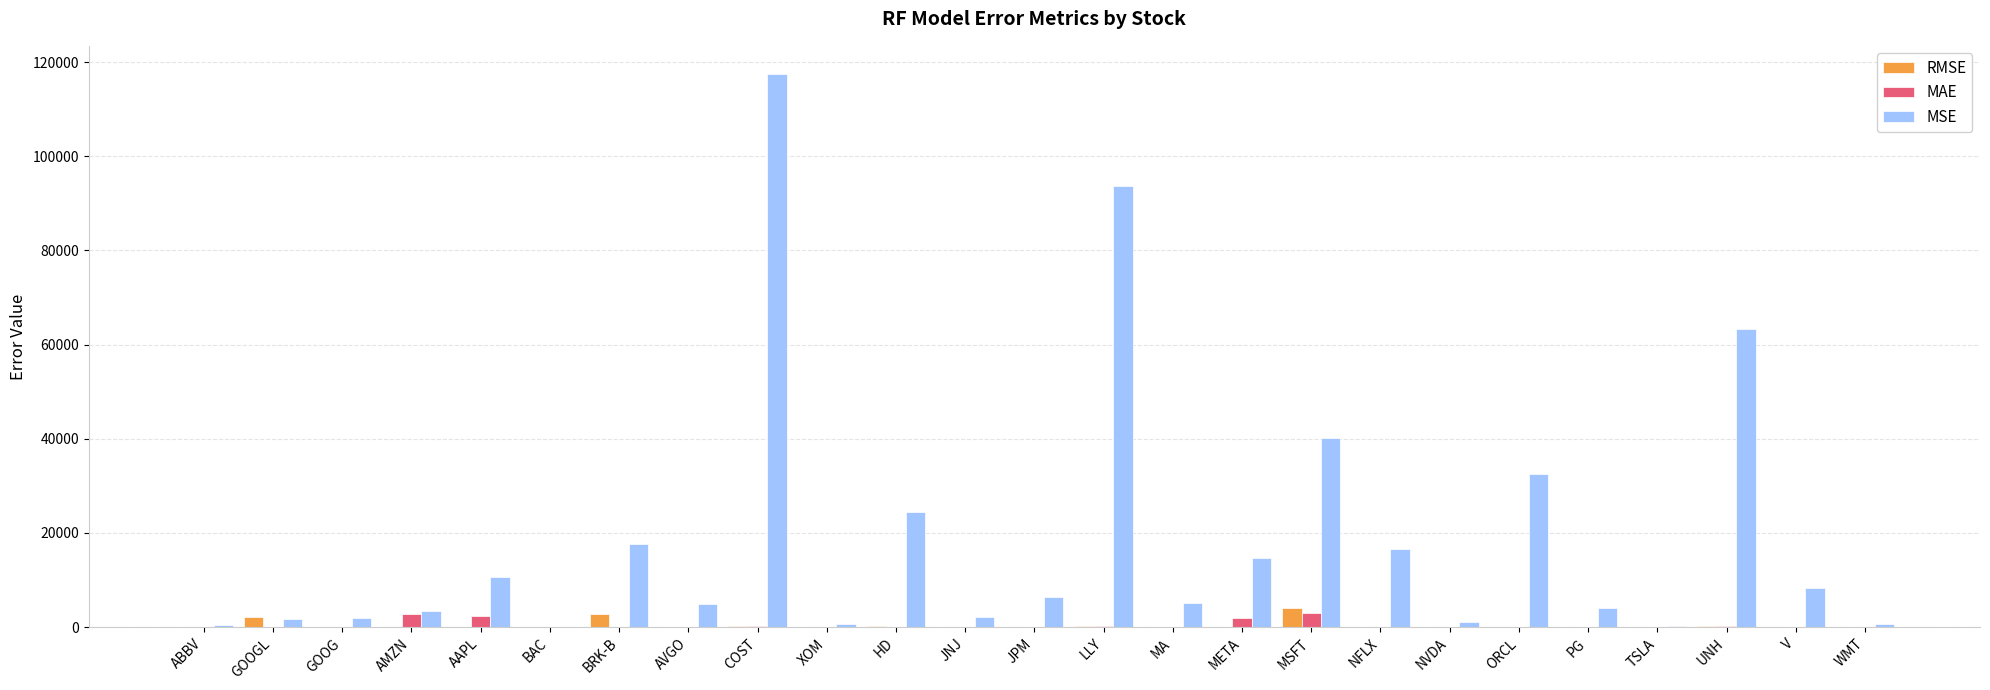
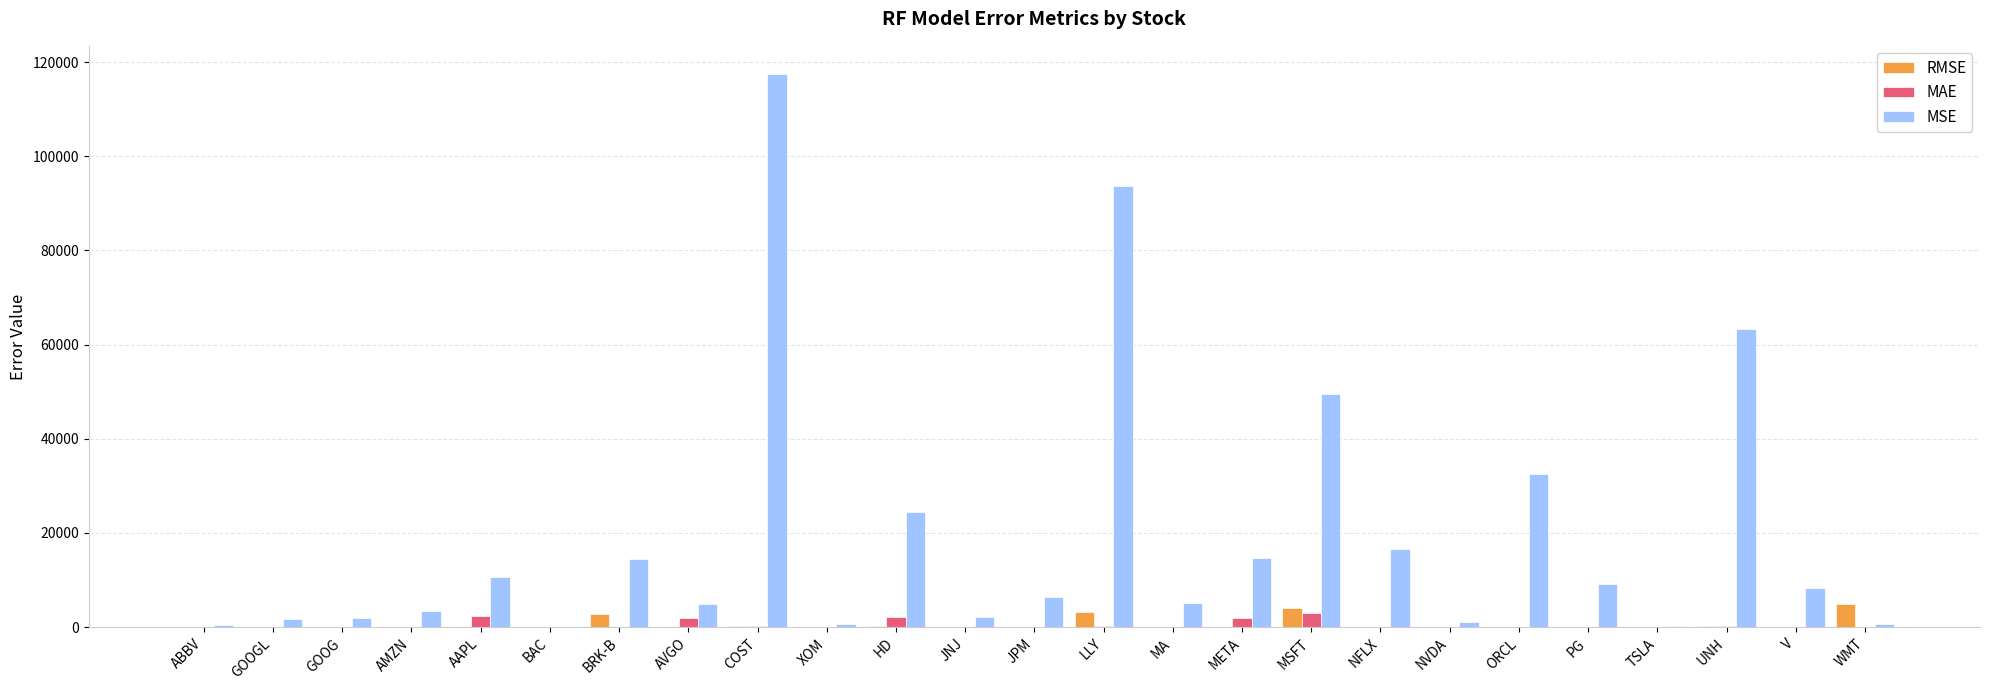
RMSE, GOOGL: 2000 -> 0
MAE, AMZN: 3000 -> 0
MSE, BRK-B: 18000 -> 14000
MAE, AVGO: 0 -> 2000
MAE, HD: 0 -> 2000
RMSE, LLY: 0 -> 3000
MSE, MSFT: 40000 -> 50000
MSE, PG: 4000 -> 9000
RMSE, WMT: 0 -> 5000
